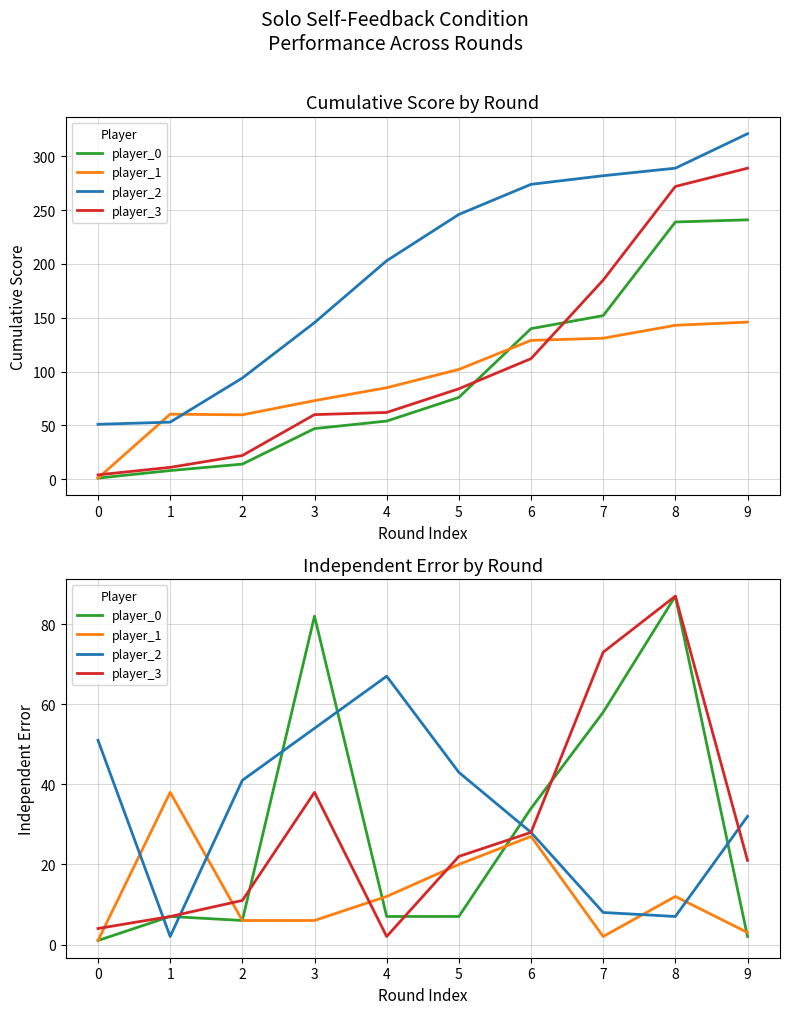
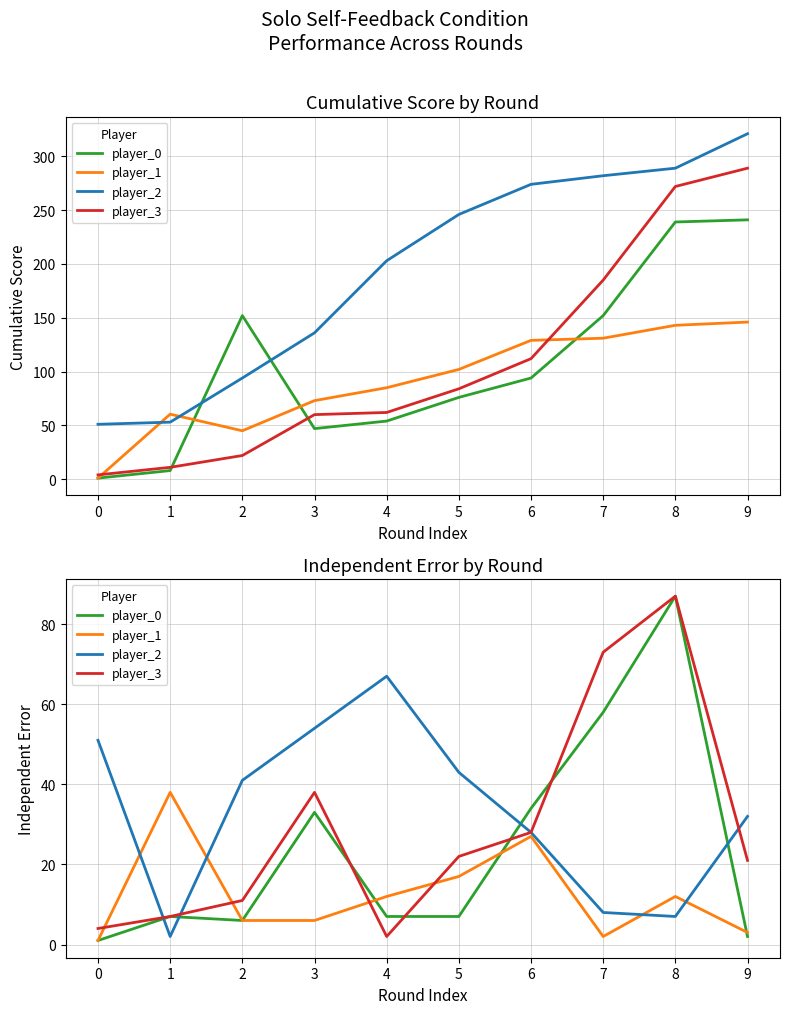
Cumulative Score by Round, player_0, 2: 14 -> 152
Cumulative Score by Round, player_1, 2: 60 -> 45
Cumulative Score by Round, player_2, 3: 146 -> 136
Cumulative Score by Round, player_0, 6: 140 -> 94
Independent Error by Round, player_0, 3: 82 -> 33
Independent Error by Round, player_1, 5: 20 -> 17
